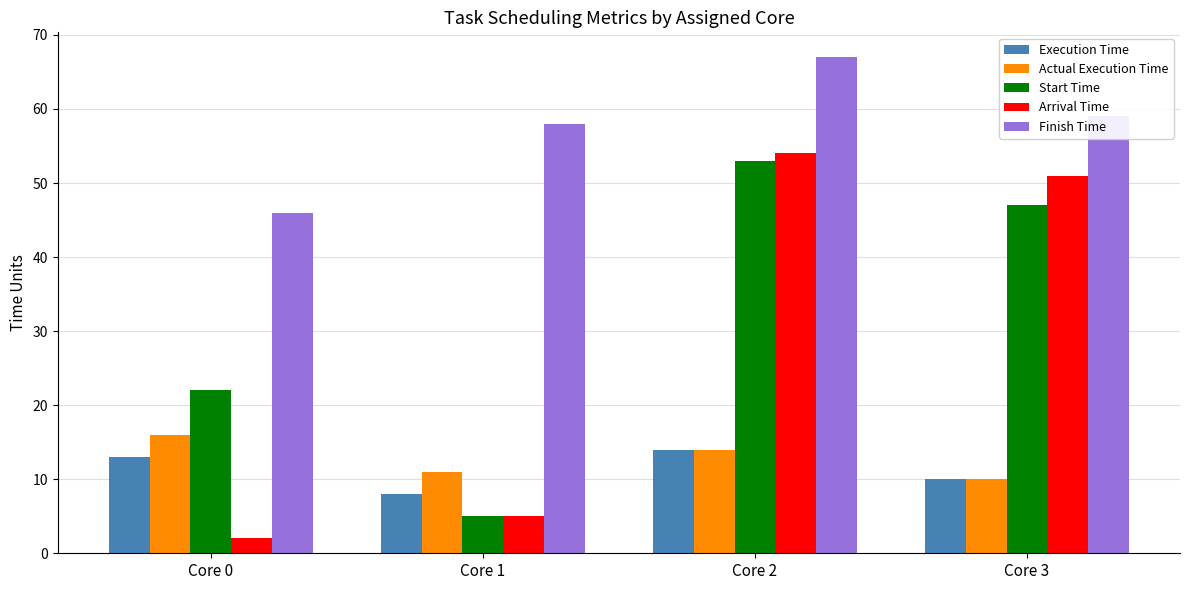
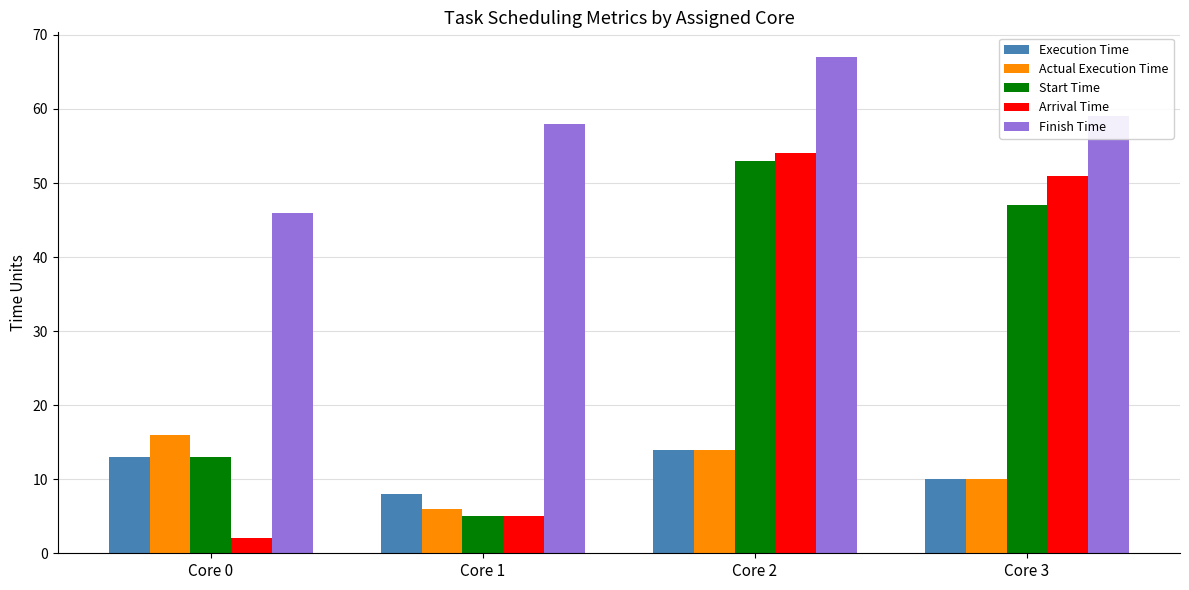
Start Time, Core 0: 22 -> 13
Actual Execution Time, Core 1: 11 -> 6
